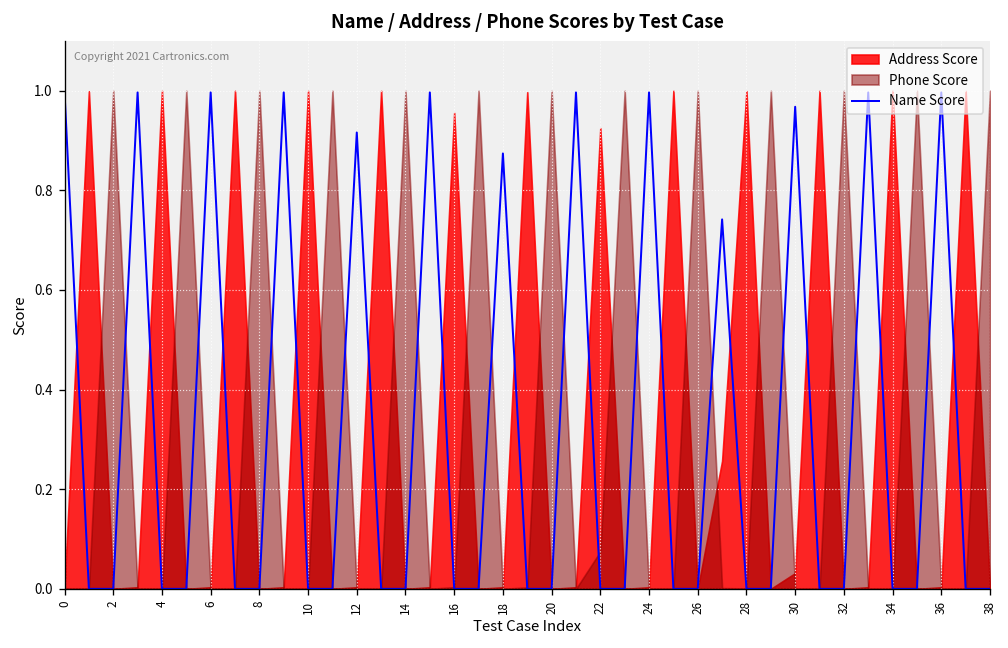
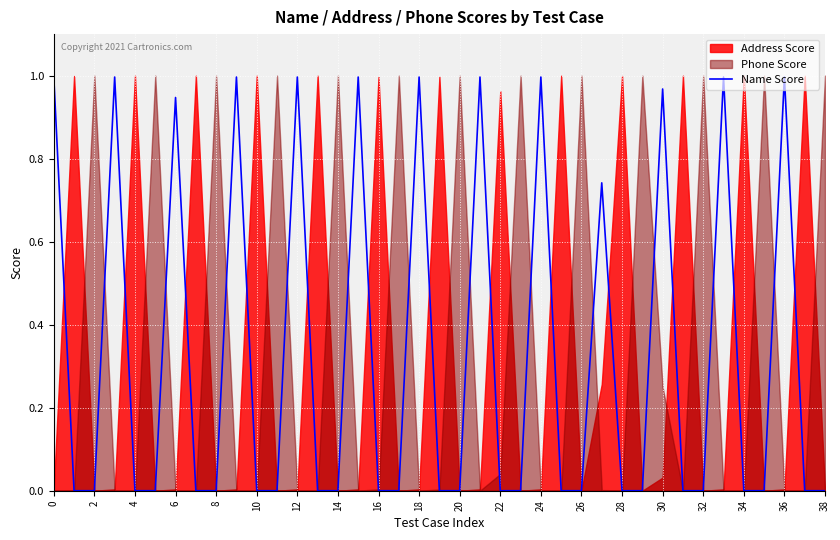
Name Score, 6: 1.00 -> 0.95
Name Score, 12: 0.92 -> 1.00
Address Score, 16: 0.96 -> 1.00
Name Score, 18: 0.87 -> 1.00
Address Score, 22: 0.92 -> 0.96
Phone Score, 22: 0.08 -> 0.04
Phone Score, 30: 0.00 -> 0.25
